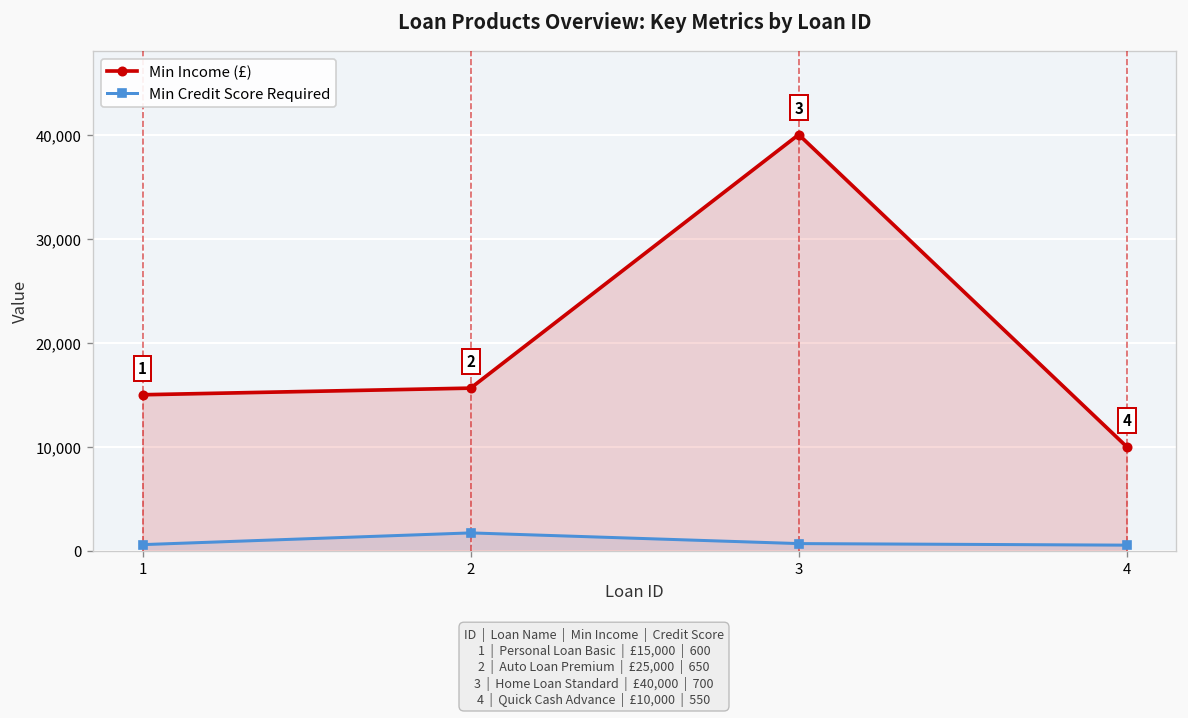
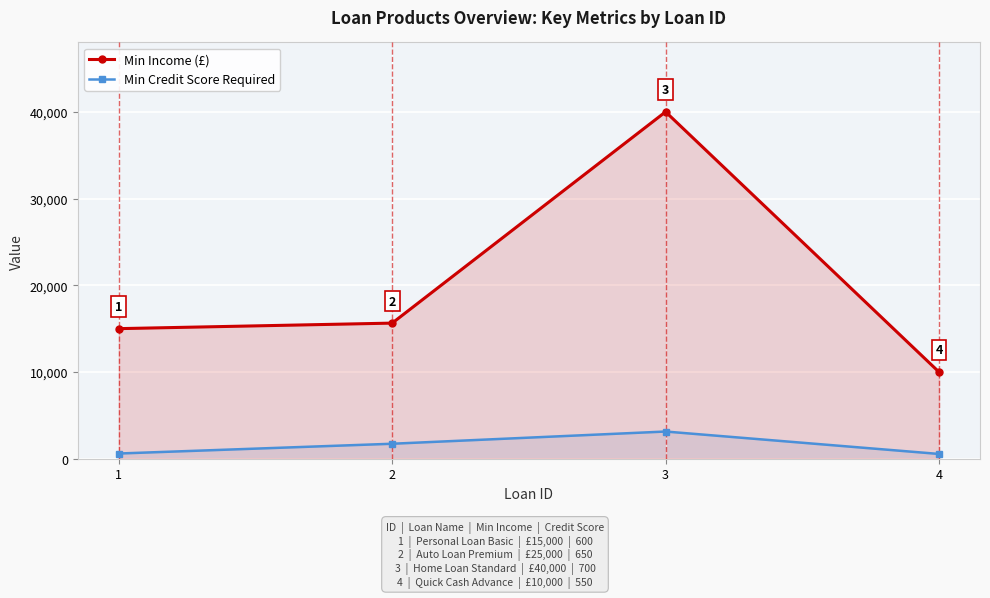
Min Credit Score Required, 3: 1,000 -> 3,000
